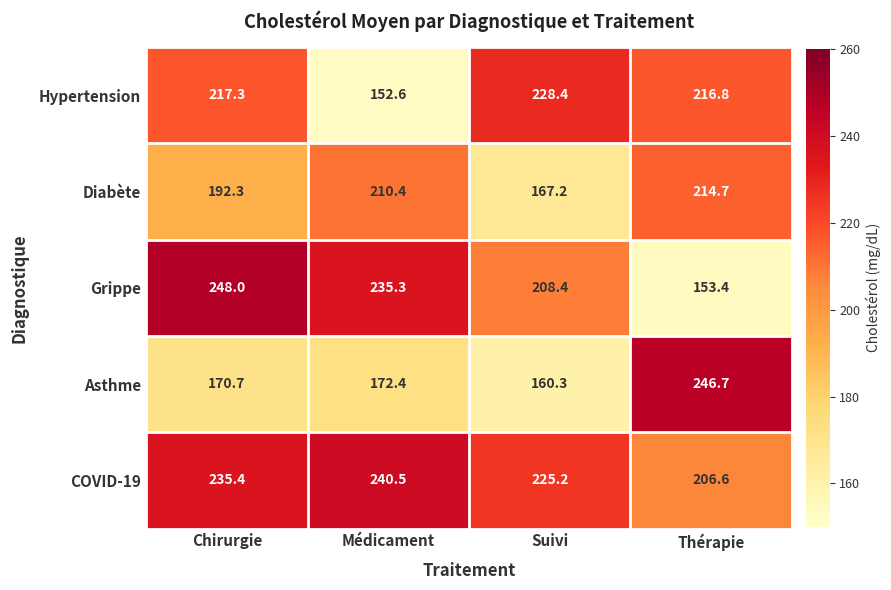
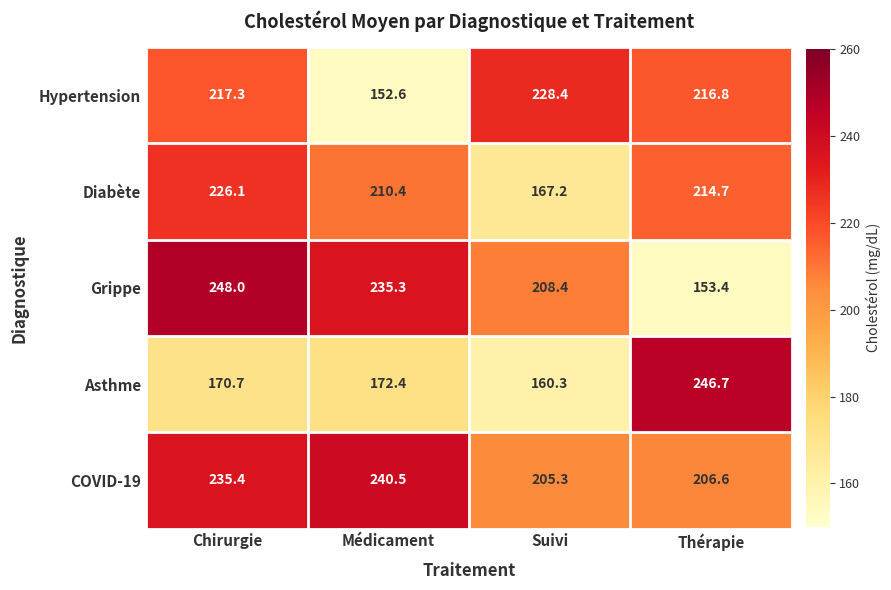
Diabète, Chirurgie: 192.3 -> 226.1
COVID-19, Suivi: 225.2 -> 205.3
